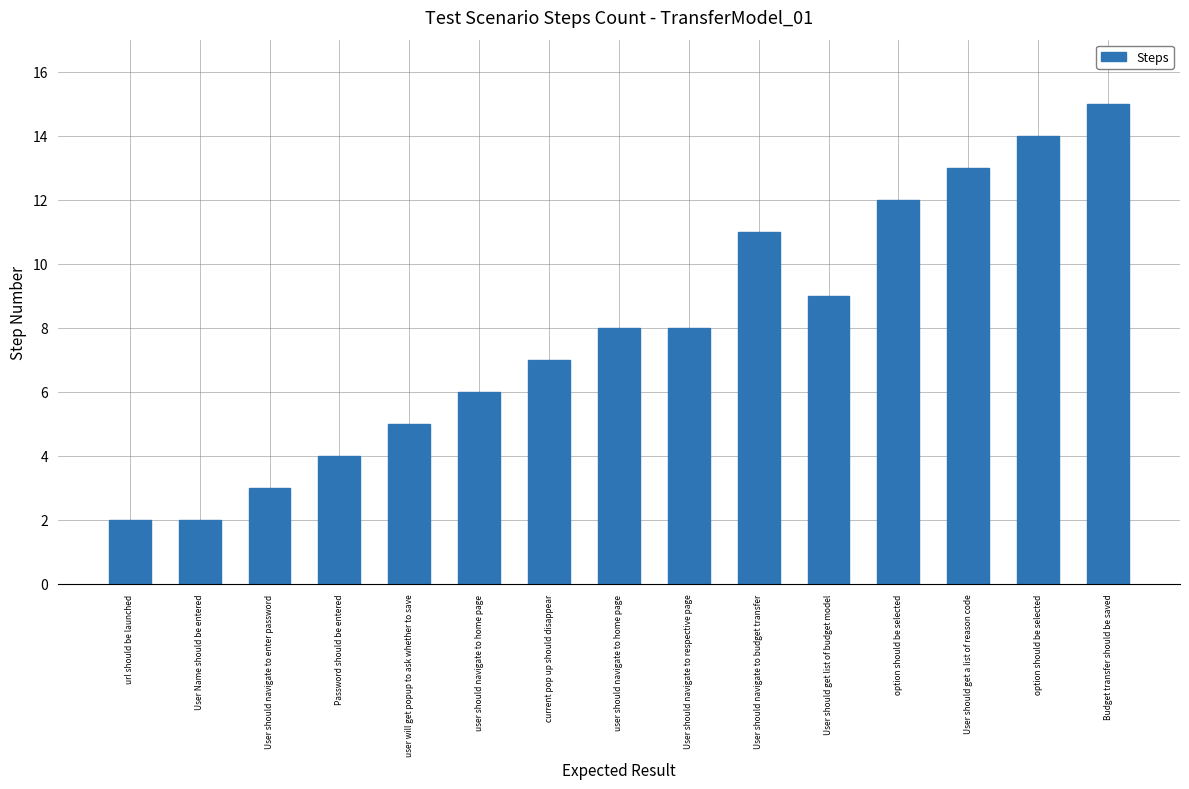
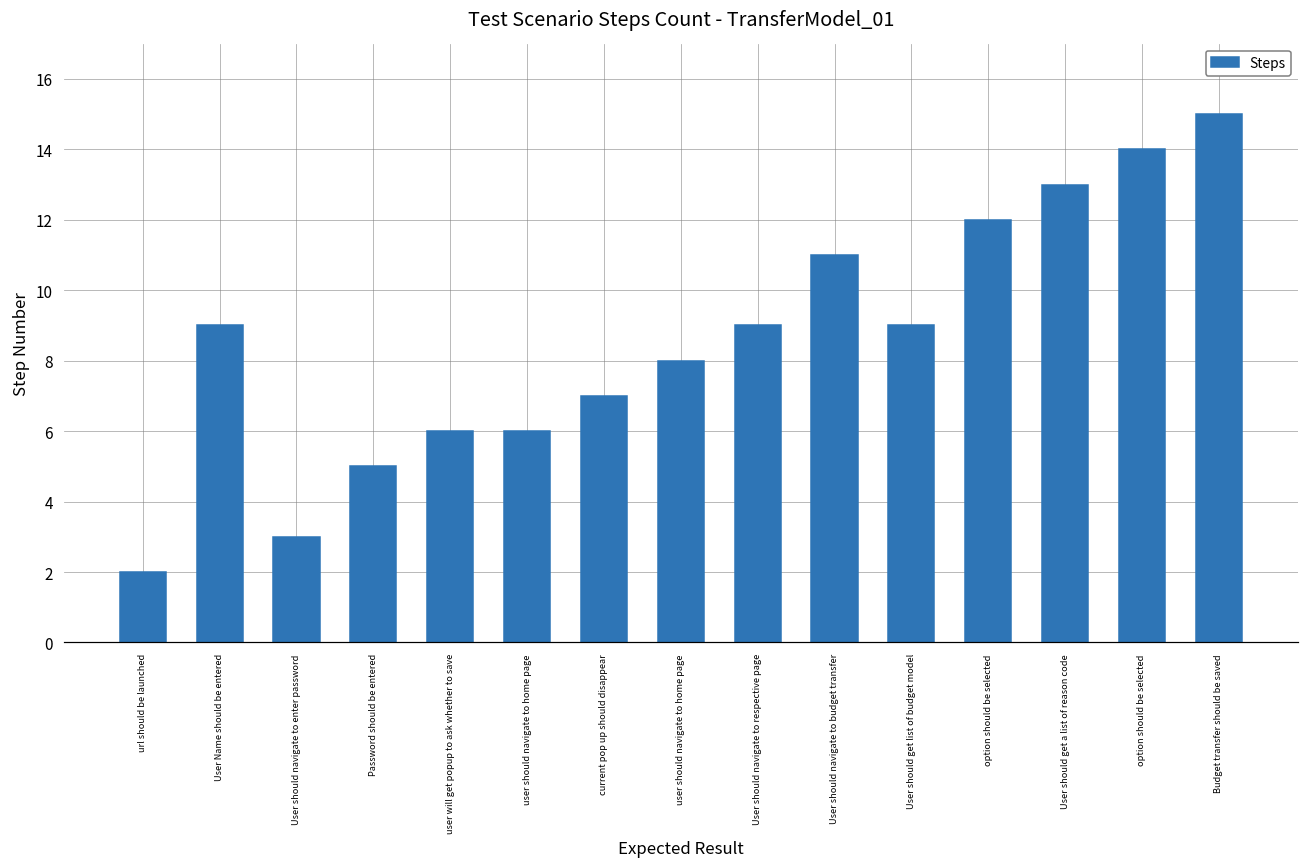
User Name should be entered: 2 -> 9
Password should be entered: 4 -> 5
user will get popup to ask whether to save: 5 -> 6
User should navigate to respective page: 8 -> 9
